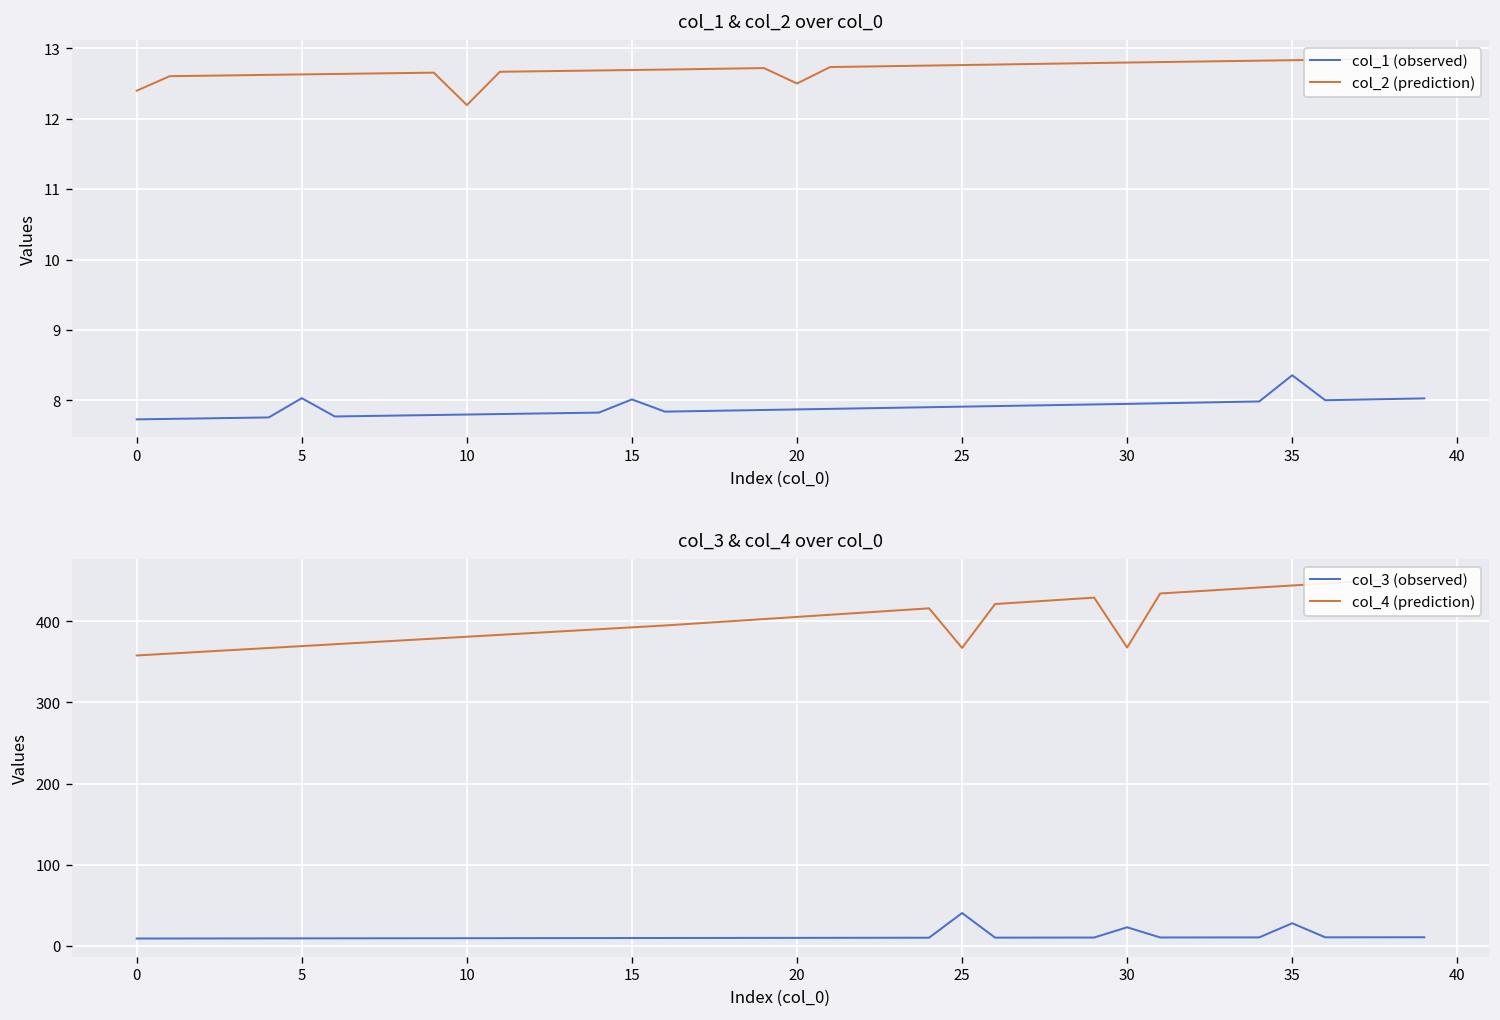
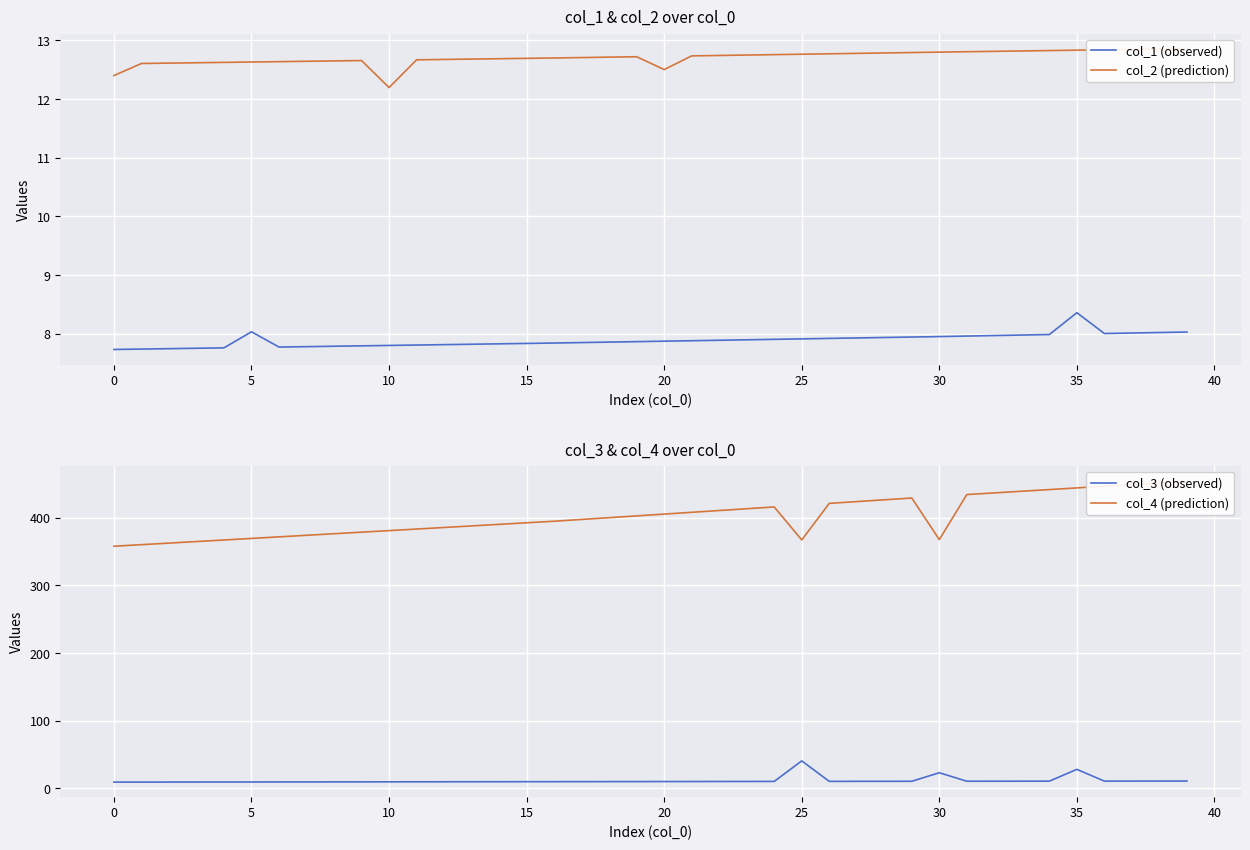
col_1 & col_2 over col_0, col_1 (observed), 15: 8.0 -> 7.8
